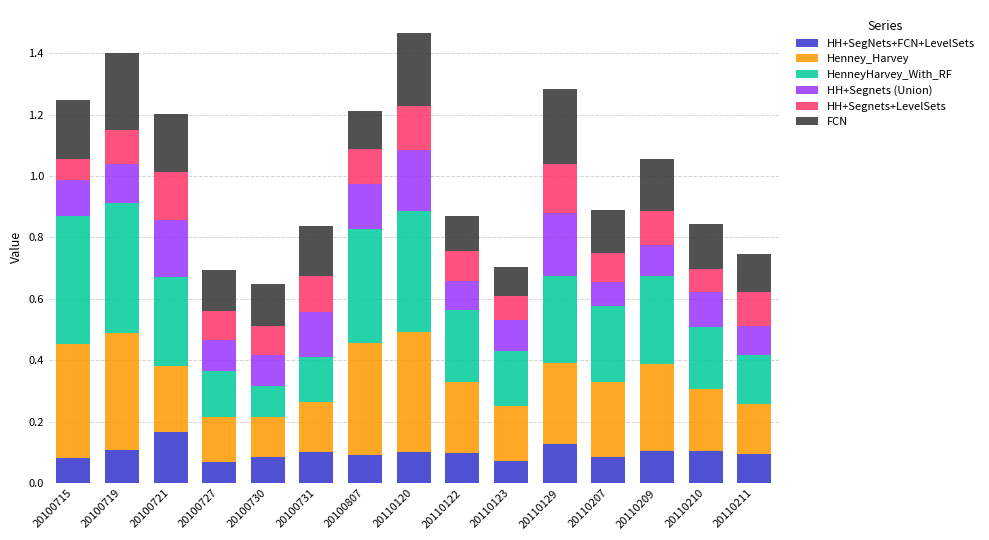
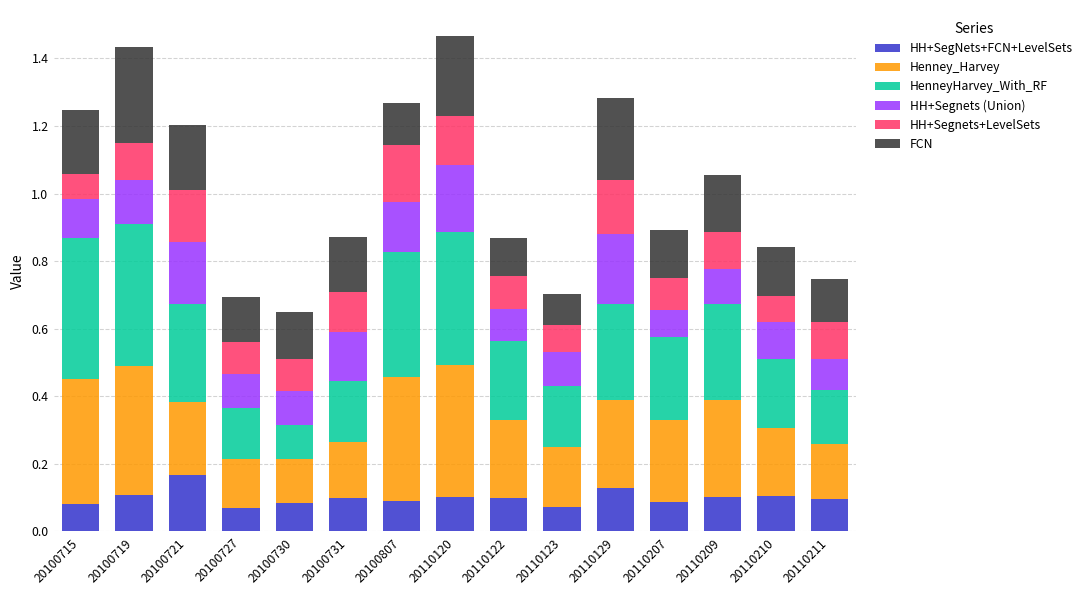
FCN, 20100719: 0.25 -> 0.28
HenneyHarvey_With_RF, 20100731: 0.15 -> 0.18
HH+Segnets+LevelSets, 20100807: 0.11 -> 0.17
